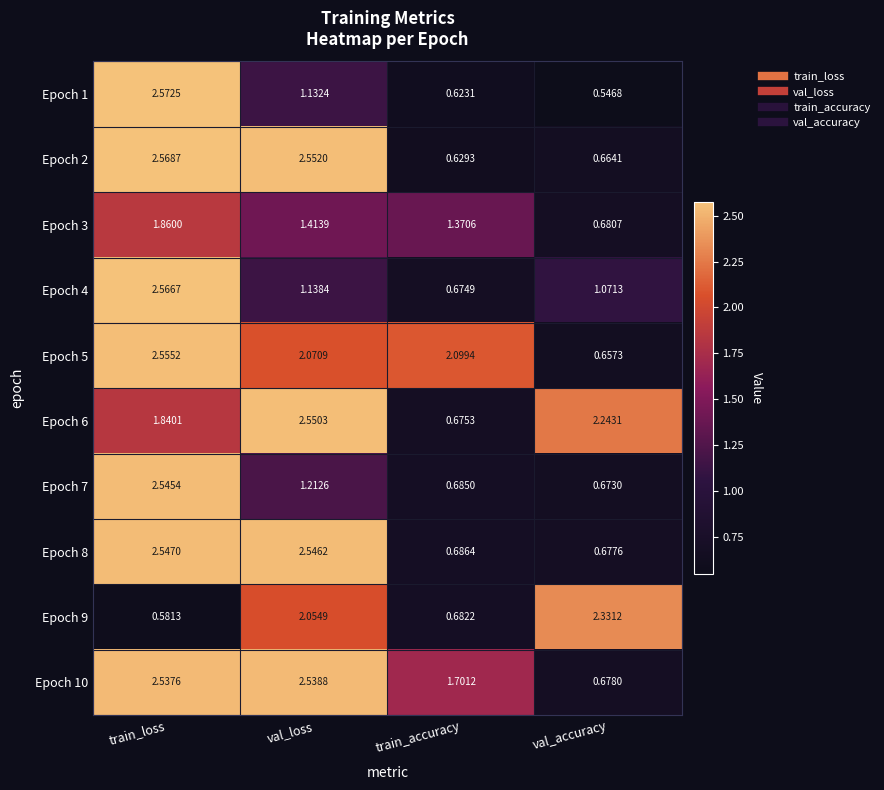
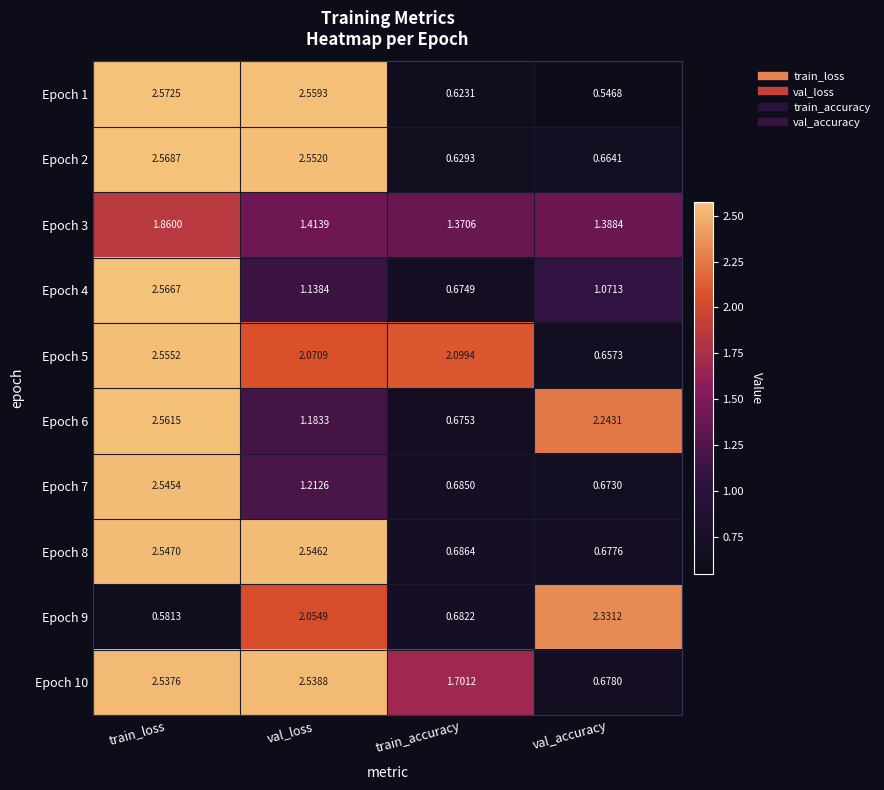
Epoch 1, val_loss: 1.1324 -> 2.5593
Epoch 3, val_accuracy: 0.6807 -> 1.3884
Epoch 6, train_loss: 1.8401 -> 2.5615
Epoch 6, val_loss: 2.5503 -> 1.1833
